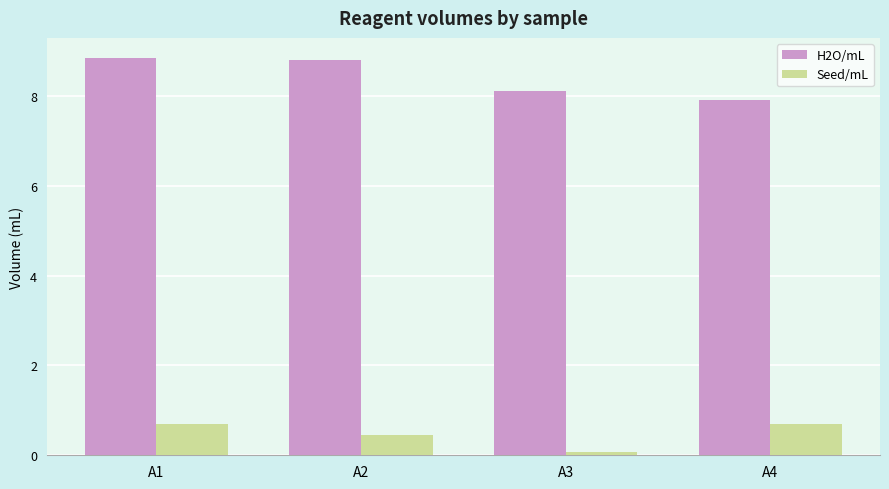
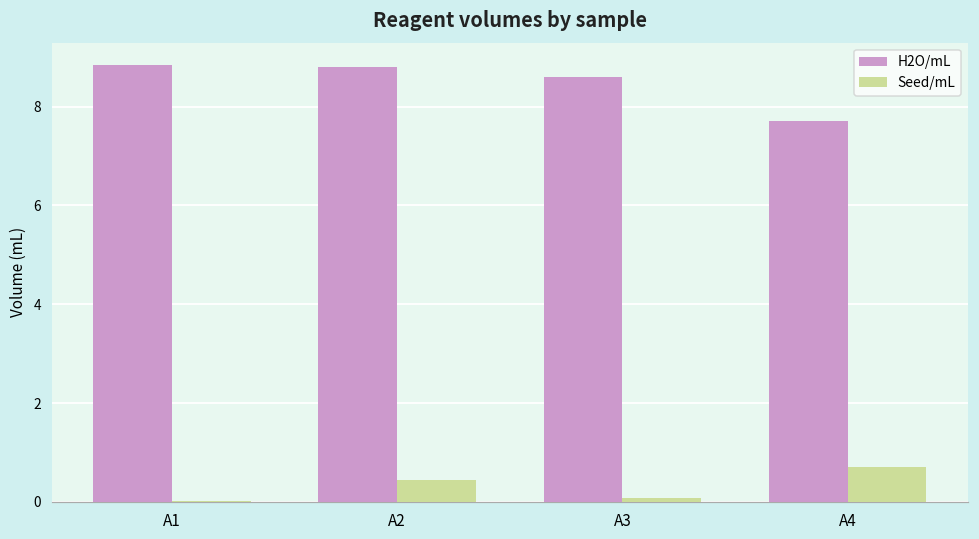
Seed/mL, A1: 0.7 -> 0.0
H2O/mL, A3: 8.1 -> 8.6
H2O/mL, A4: 7.9 -> 7.7
